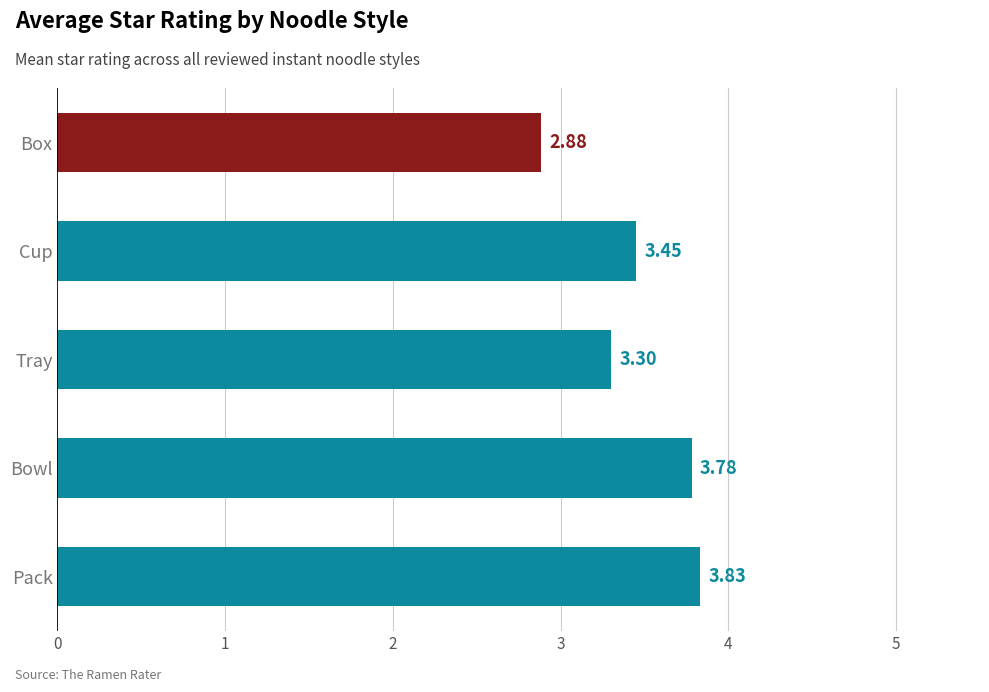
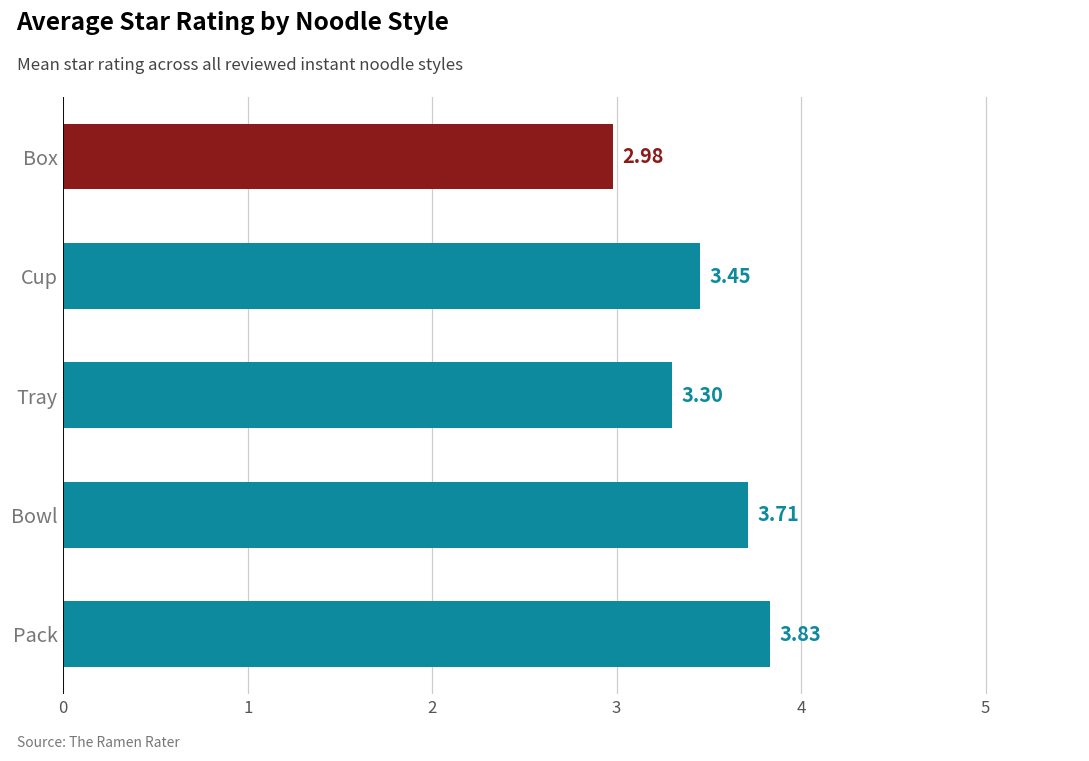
Box: 2.88 -> 2.98
Bowl: 3.78 -> 3.71
